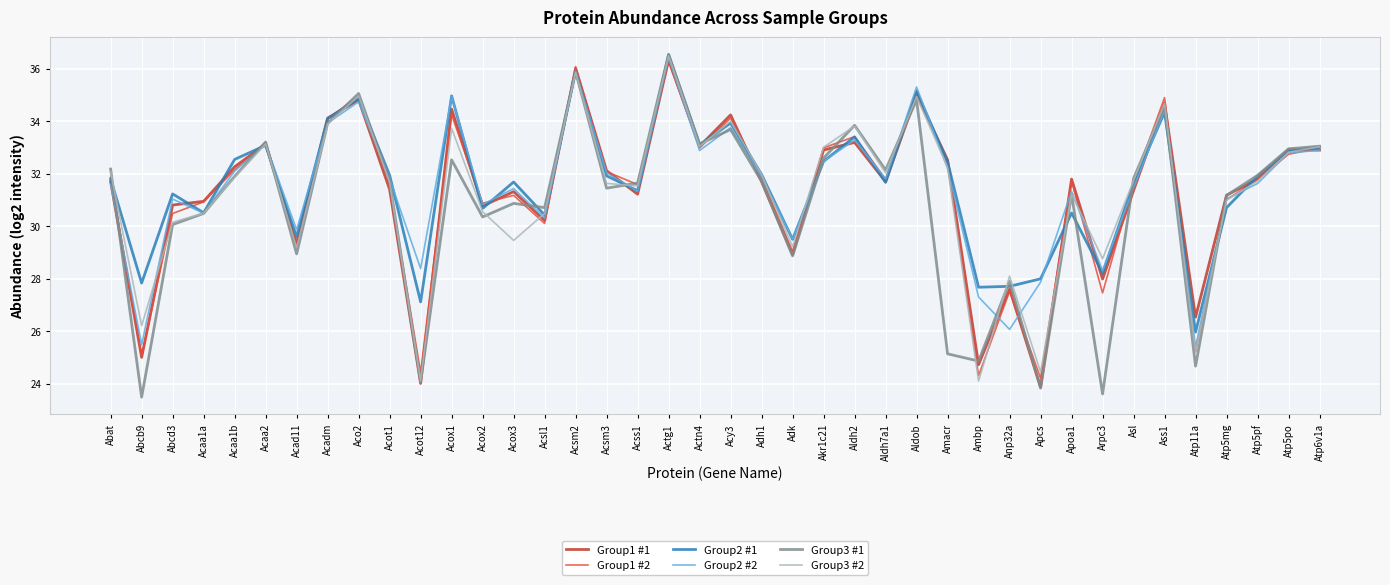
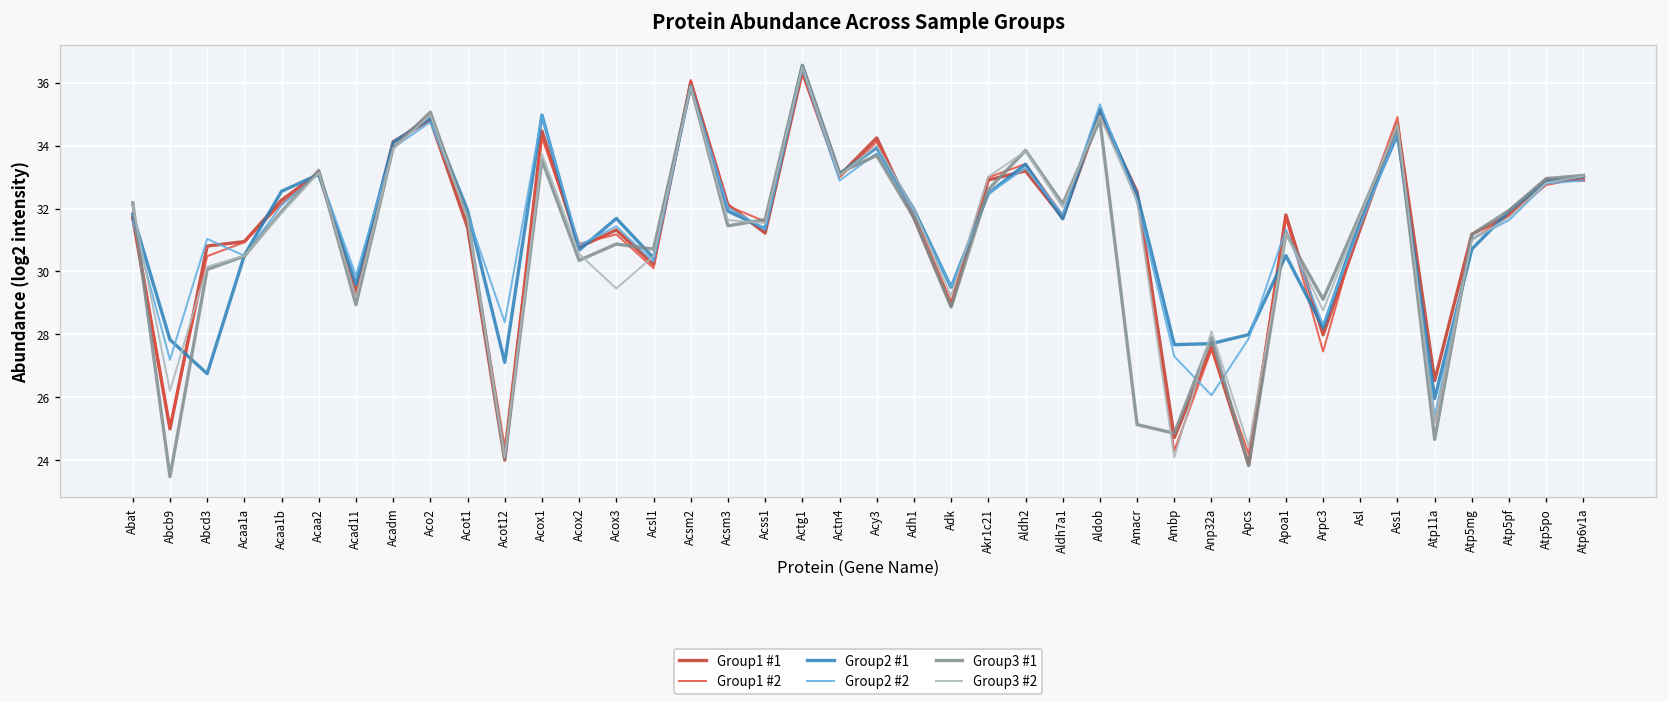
Group2 #2, Abcb9: 25.5 -> 27.2
Group2 #1, Abcd3: 31.2 -> 26.8
Group3 #1, Acox1: 32.5 -> 33.5
Group3 #1, Arpc3: 23.6 -> 29.1
